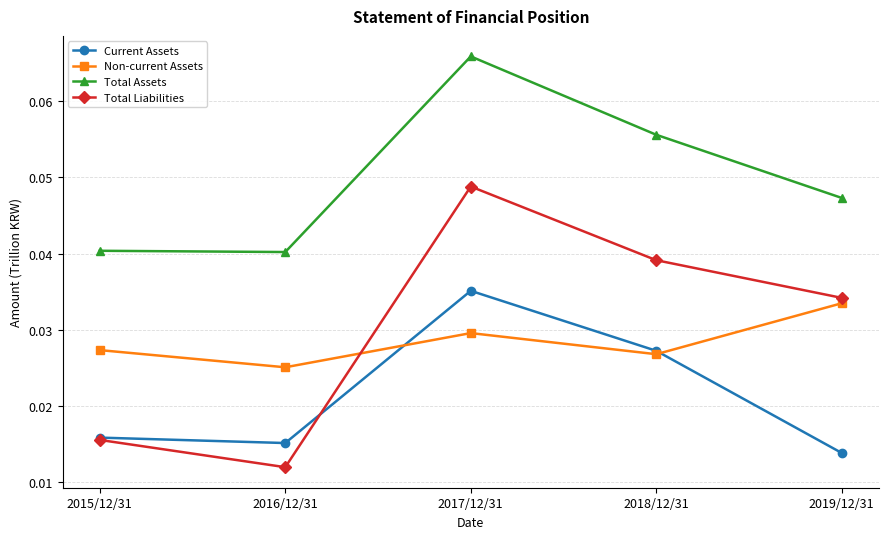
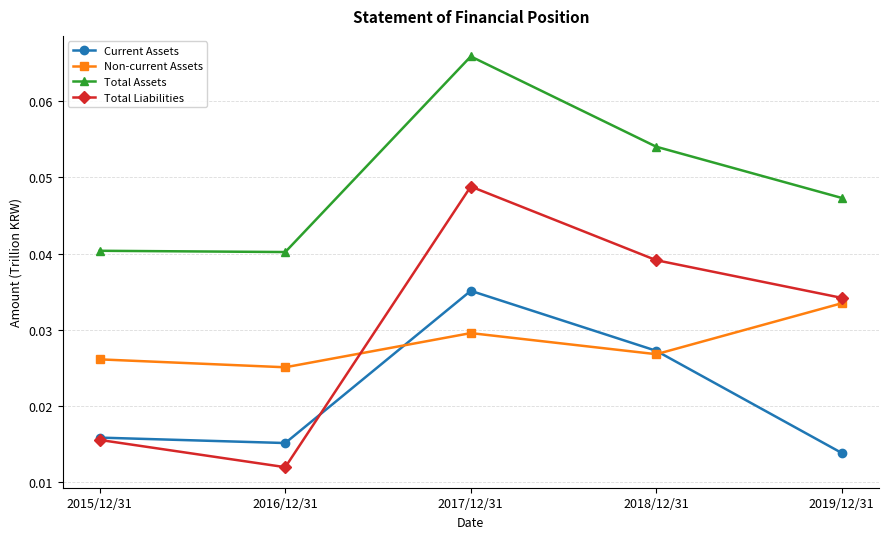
Non-current Assets, 2015/12/31: 0.027 -> 0.026
Total Assets, 2018/12/31: 0.056 -> 0.054
